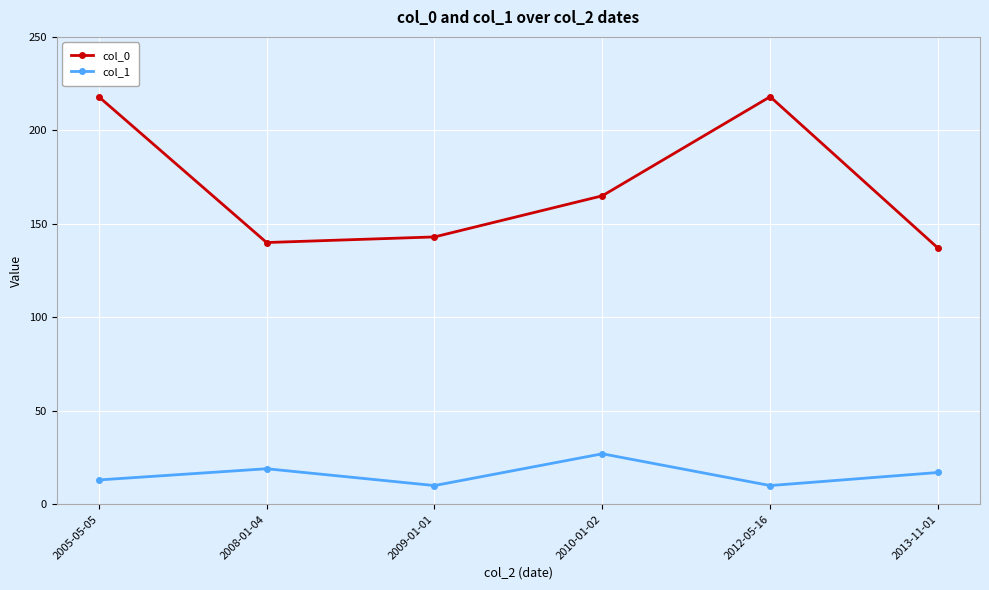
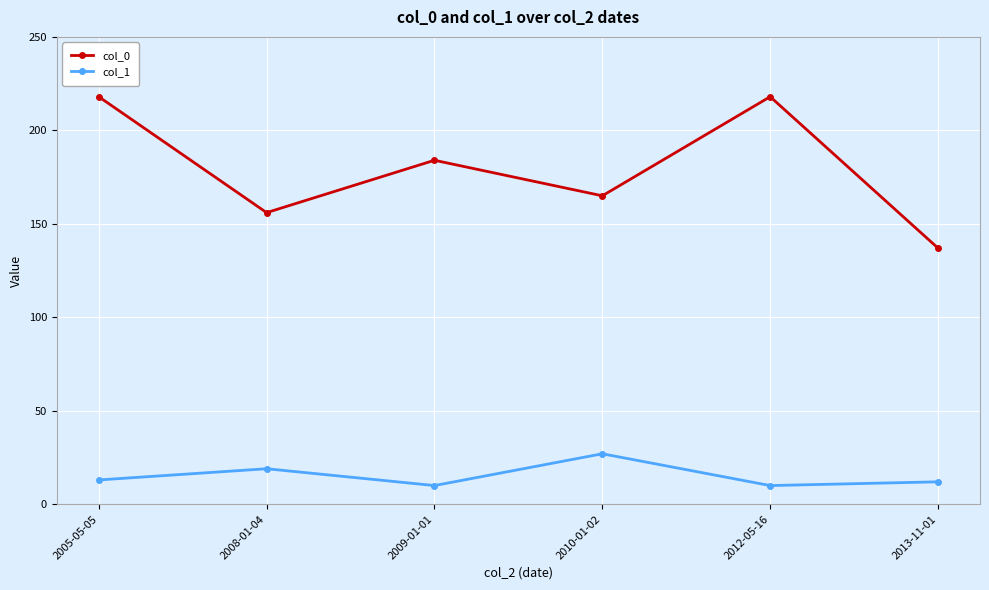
col_0, 2008-01-04: 140 -> 156
col_0, 2009-01-01: 143 -> 184
col_1, 2013-11-01: 17 -> 12
